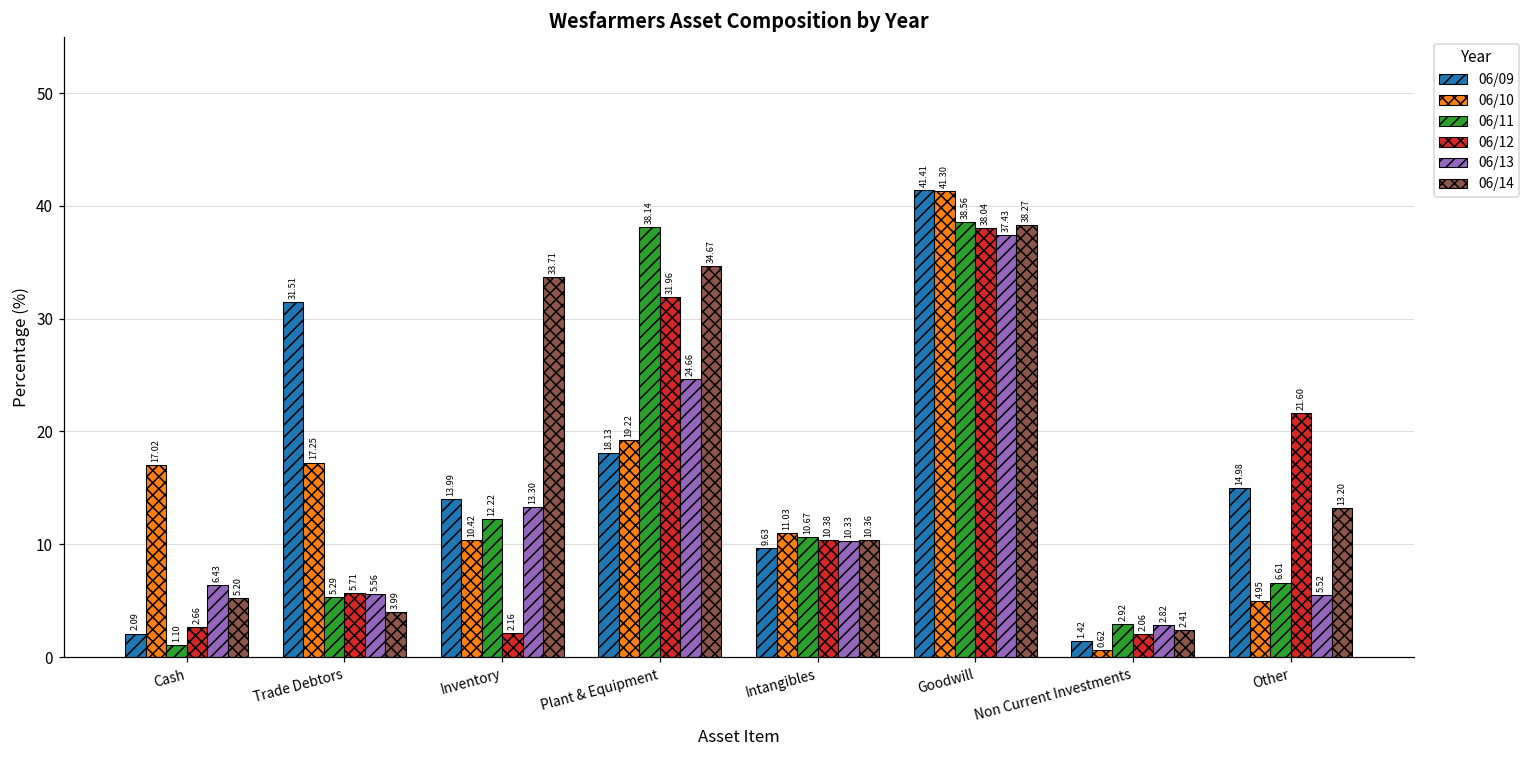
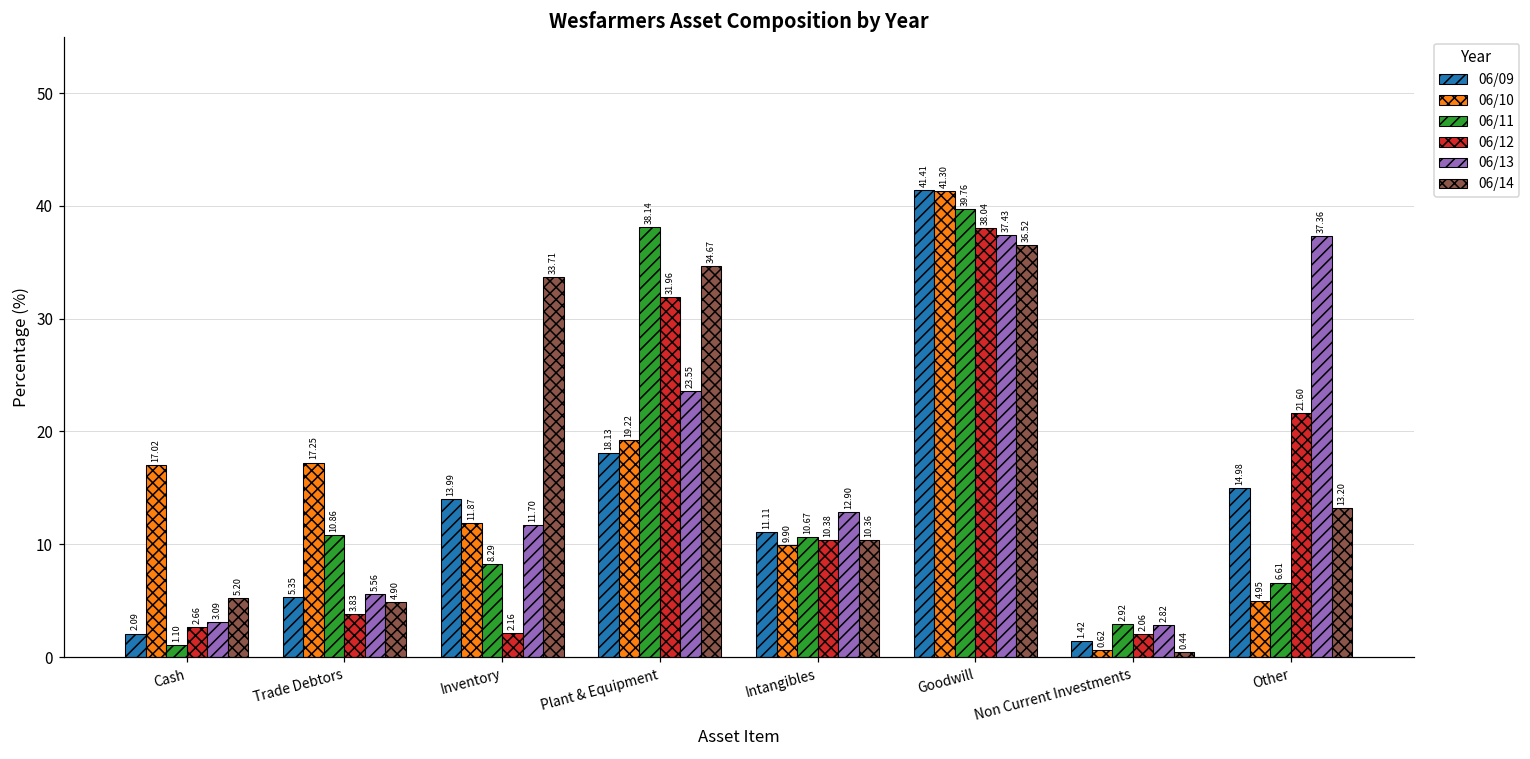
06/13, Cash: 6.43 -> 3.09
06/09, Trade Debtors: 31.51 -> 5.35
06/11, Trade Debtors: 5.29 -> 10.86
06/12, Trade Debtors: 5.71 -> 3.83
06/14, Trade Debtors: 3.99 -> 4.90
06/10, Inventory: 10.42 -> 11.87
06/11, Inventory: 12.22 -> 8.29
06/13, Inventory: 13.30 -> 11.70
06/13, Plant & Equipment: 24.66 -> 23.55
06/09, Intangibles: 9.63 -> 11.11
06/10, Intangibles: 11.03 -> 9.90
06/13, Intangibles: 10.33 -> 12.90
06/11, Goodwill: 38.56 -> 39.76
06/14, Goodwill: 38.27 -> 36.52
06/14, Non Current Investments: 2.41 -> 0.44
06/13, Other: 5.52 -> 37.36
